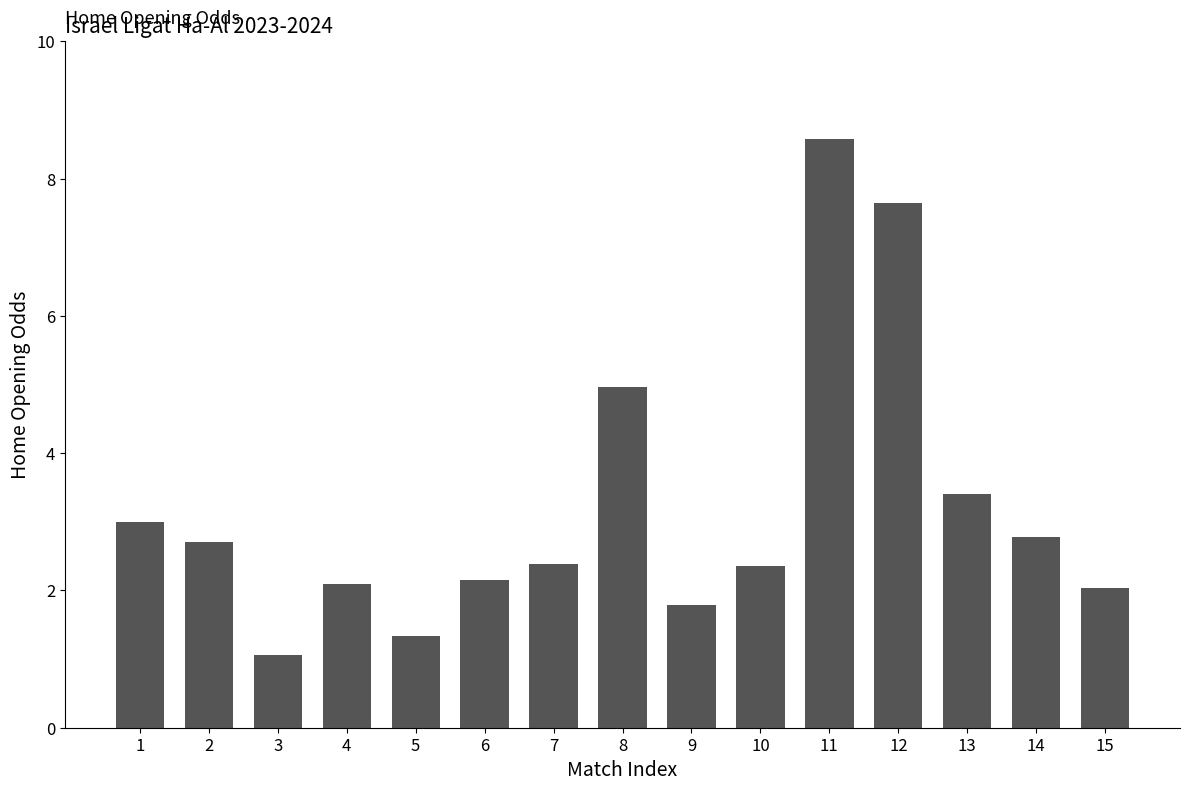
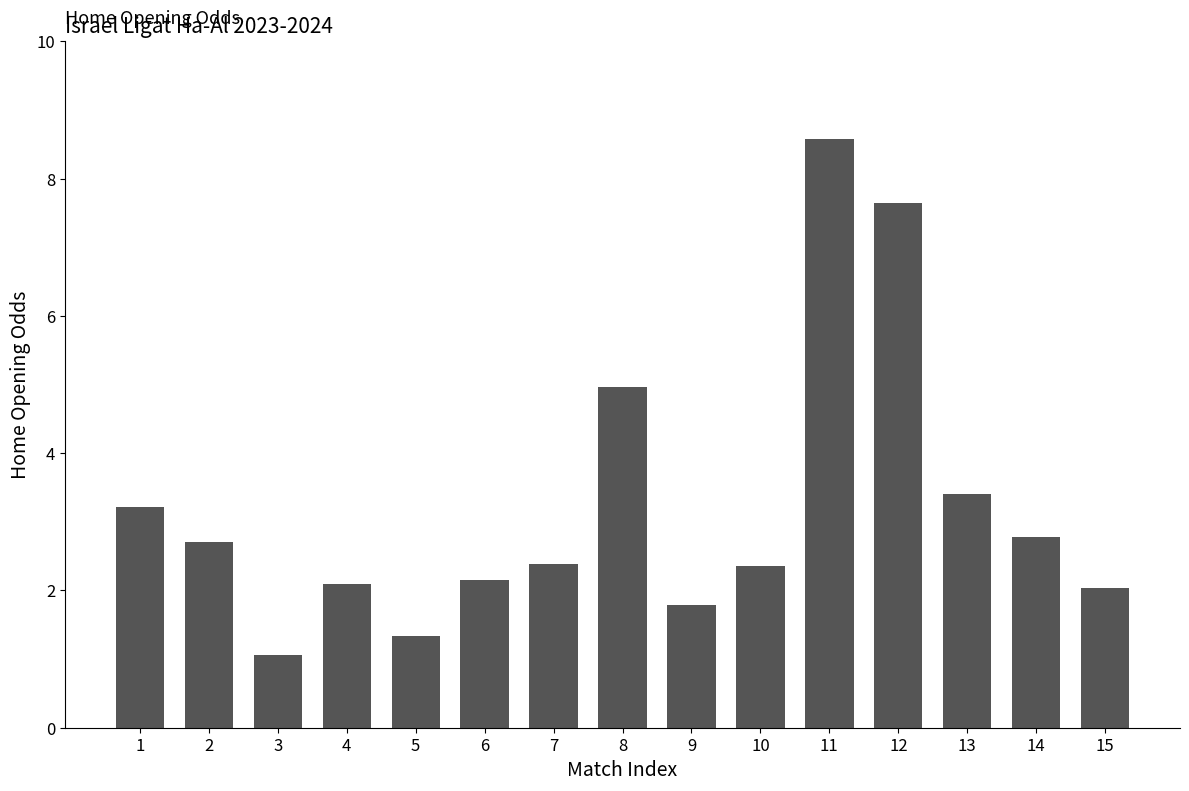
1: 3.0 -> 3.2
